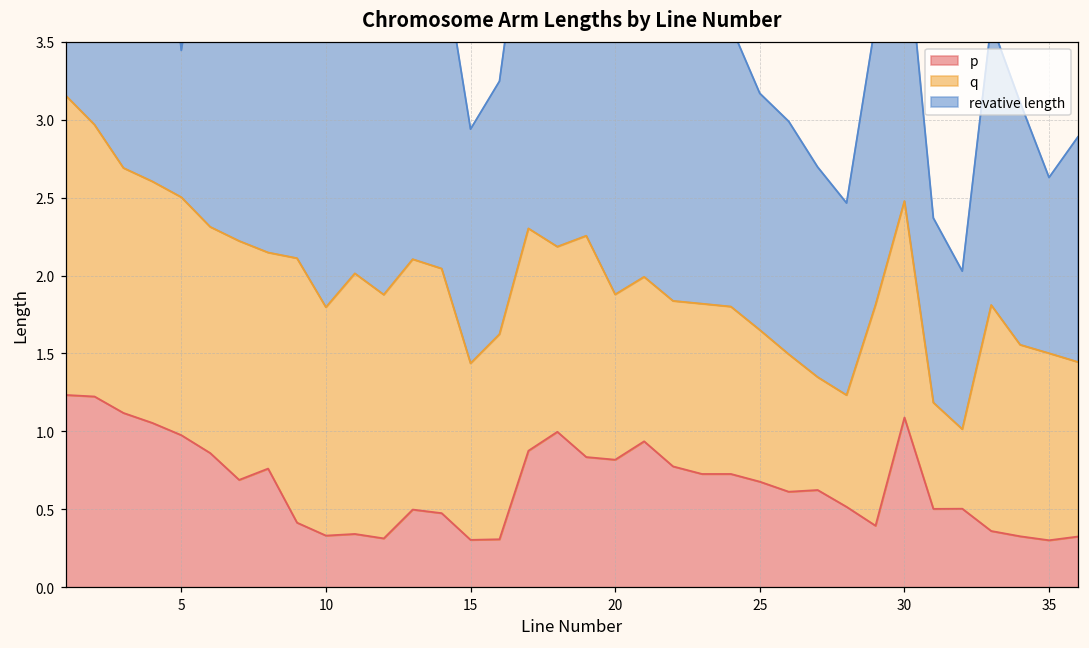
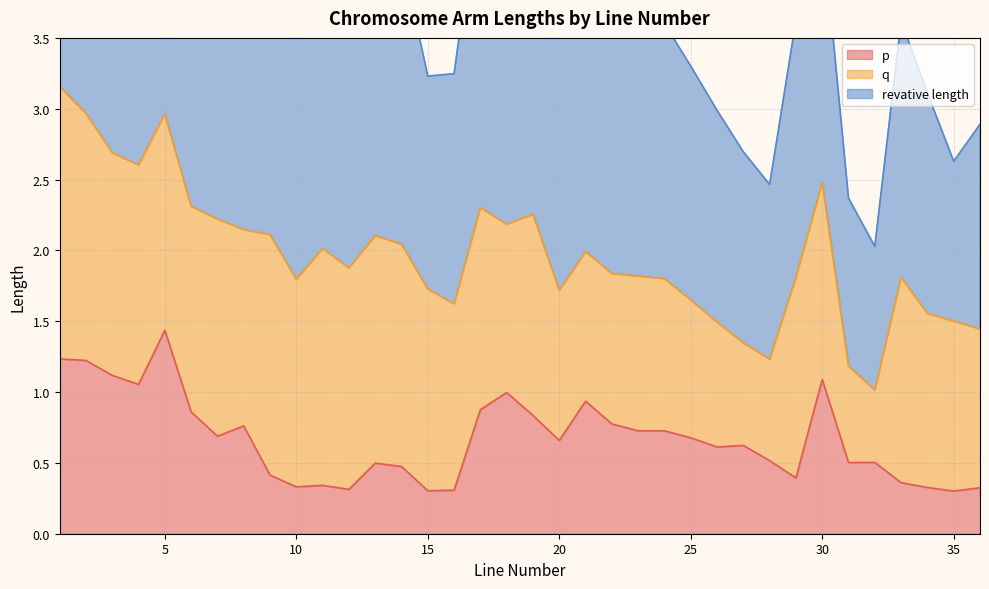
p, 5: 0.98 -> 1.44
q, 15: 1.13 -> 1.42
p, 20: 0.82 -> 0.66
revative length, 25: 1.52 -> 1.65
